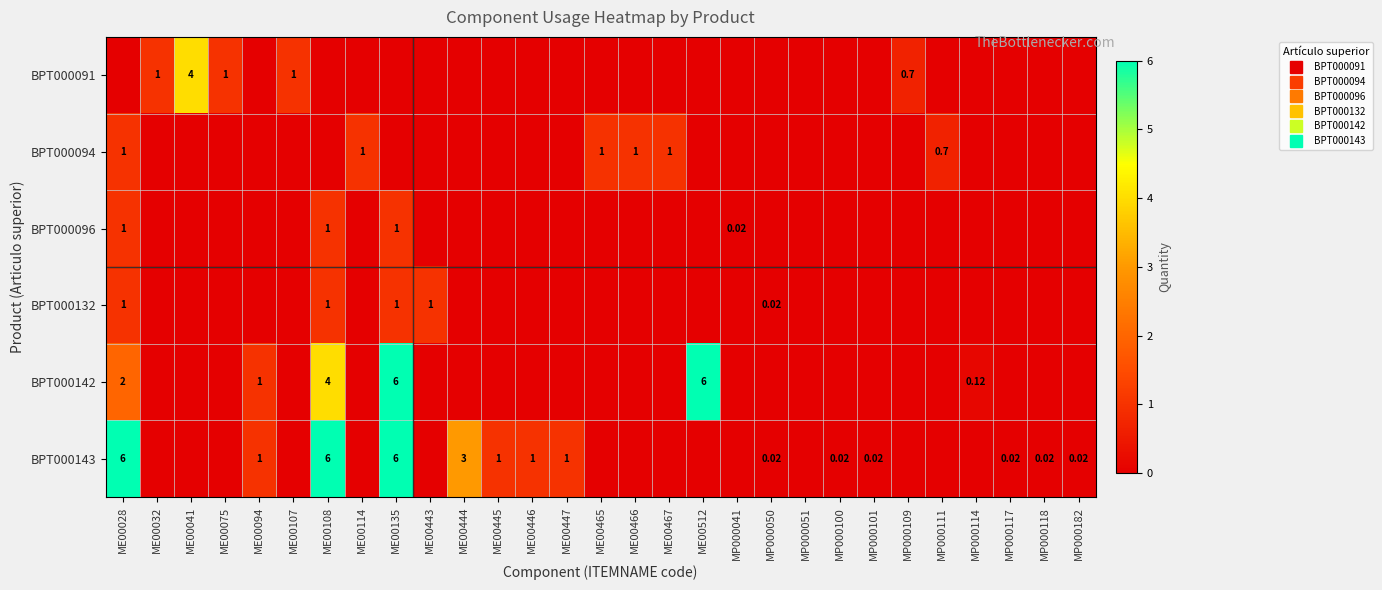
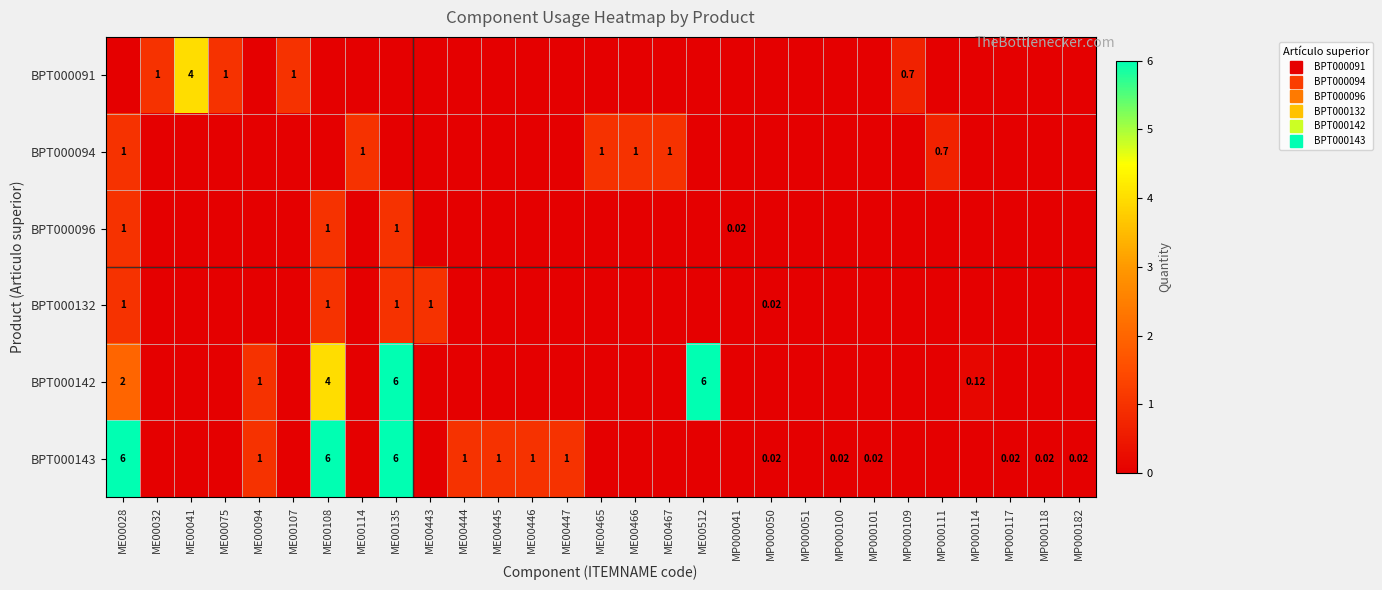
BPT000143, ME00444: 3 -> 1
